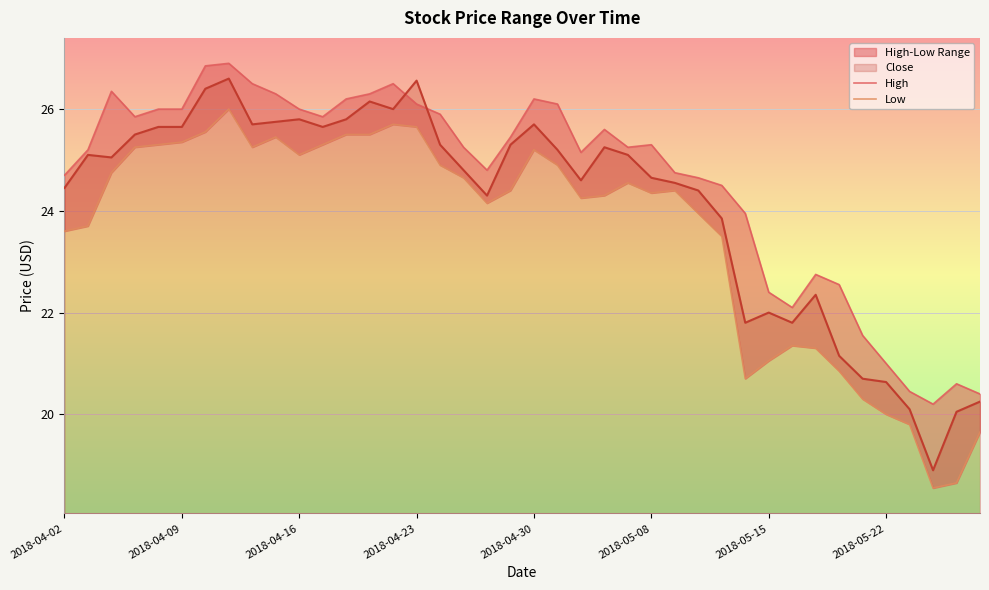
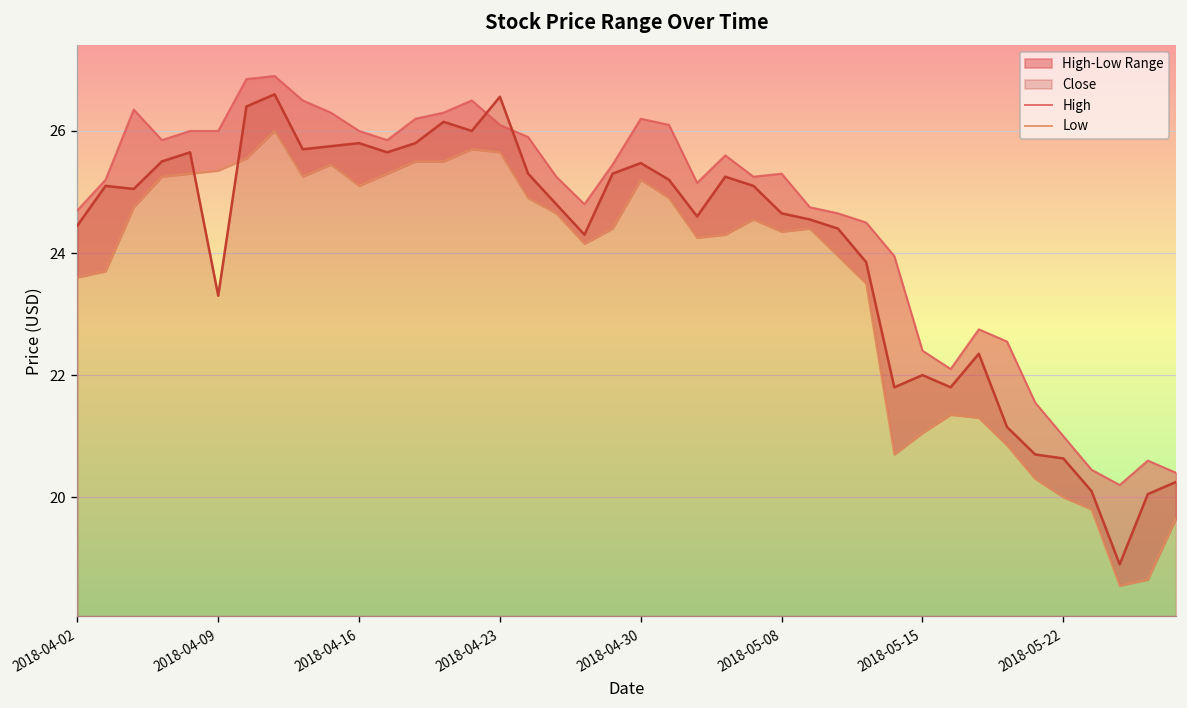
Close, 2018-04-09: 25.7 -> 23.3
Close, 2018-04-30: 25.7 -> 25.5
